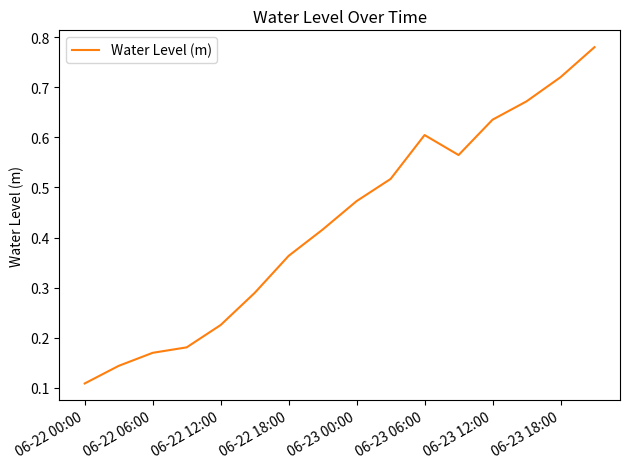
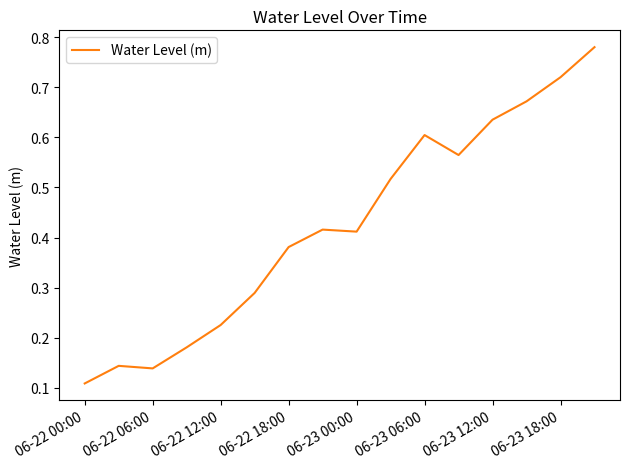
06-22 06:00: 0.17 -> 0.14
06-22 18:00: 0.36 -> 0.38
06-23 00:00: 0.47 -> 0.41
